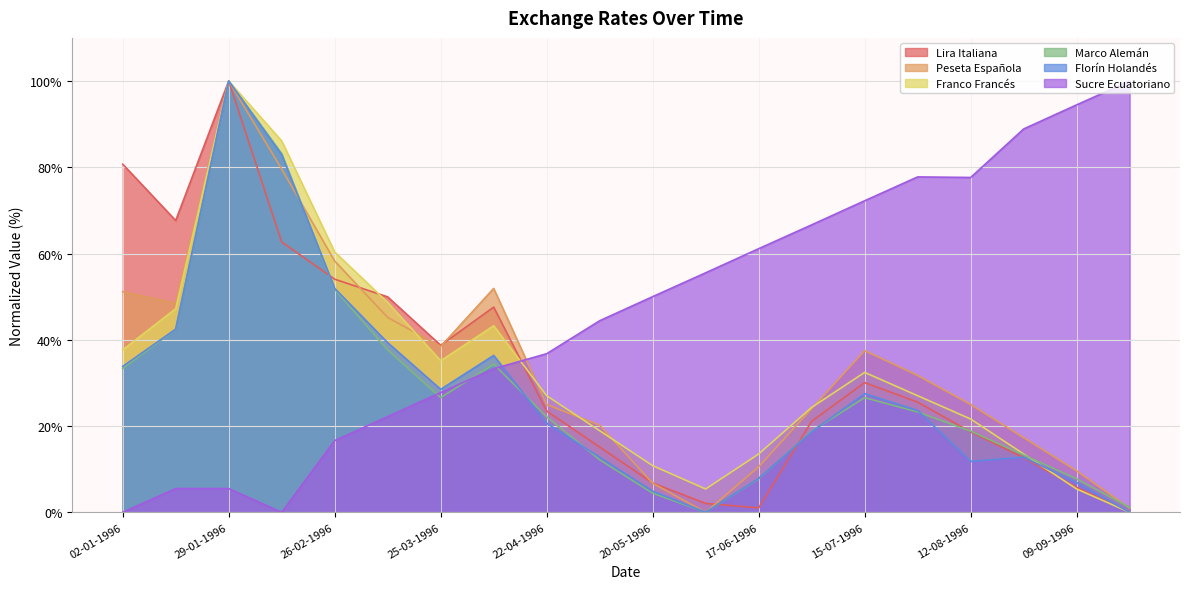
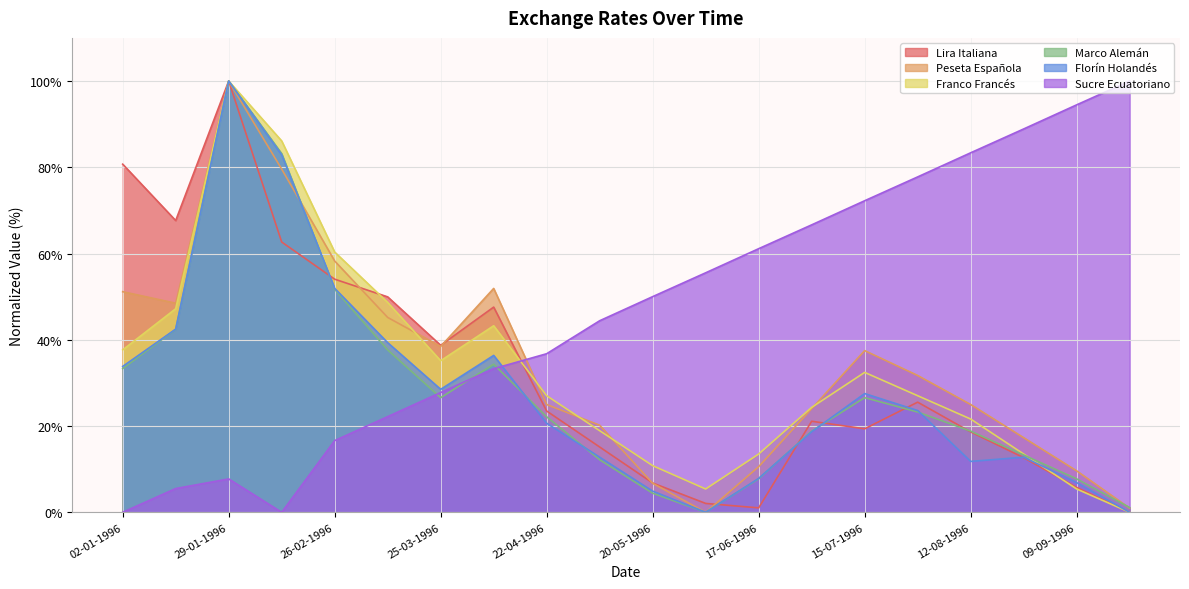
Sucre Ecuatoriano, 29-01-1996: 6% -> 8%
Lira Italiana, 15-07-1996: 30% -> 19%
Sucre Ecuatoriano, 12-08-1996: 78% -> 83%
